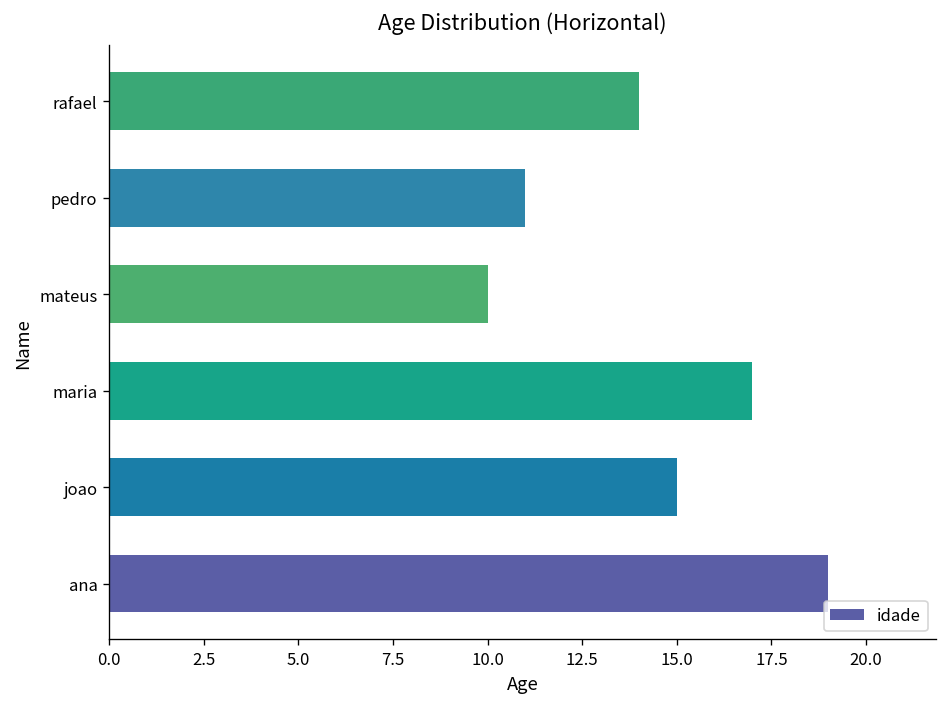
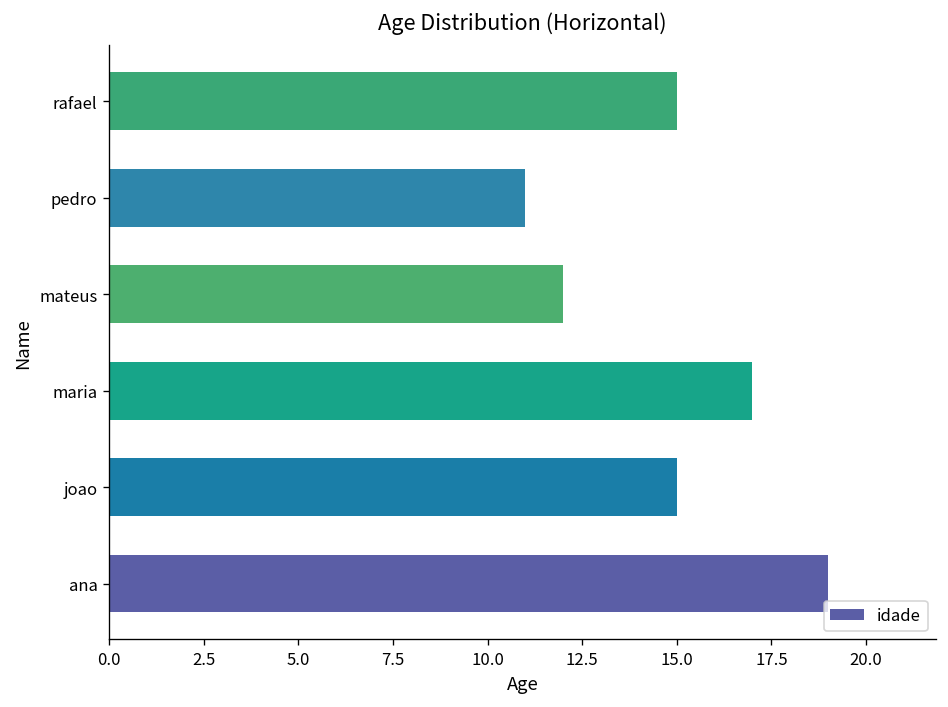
rafael: 14 -> 15
mateus: 10 -> 12
